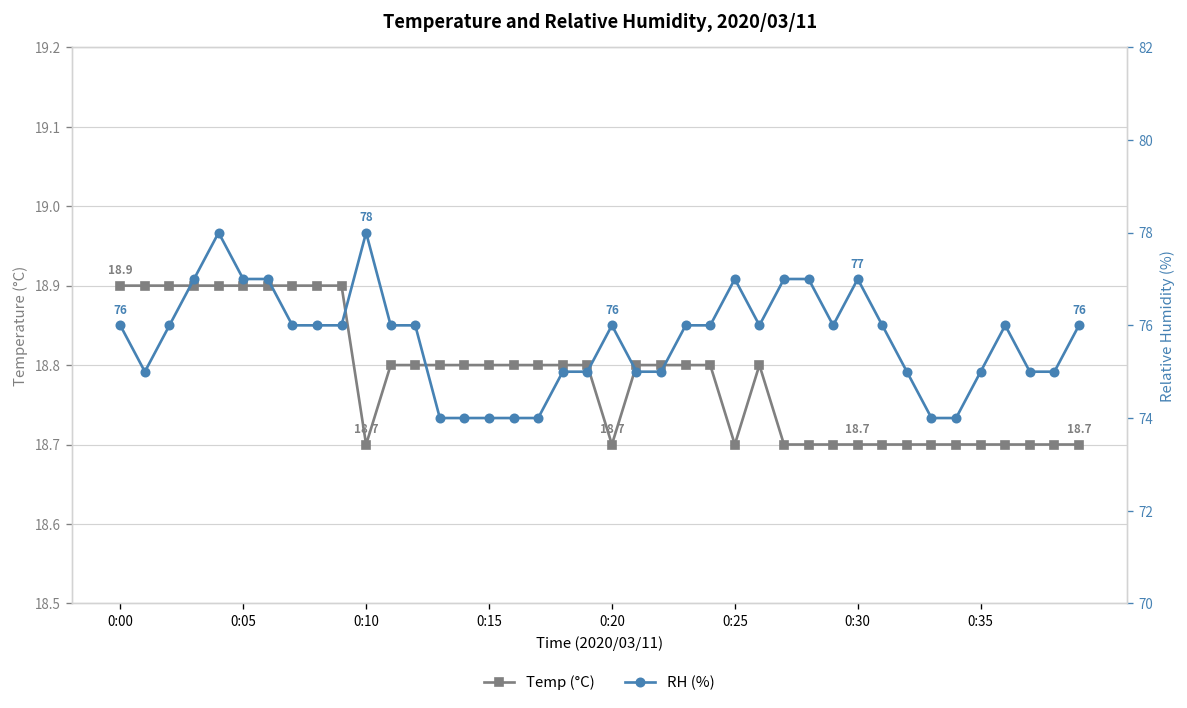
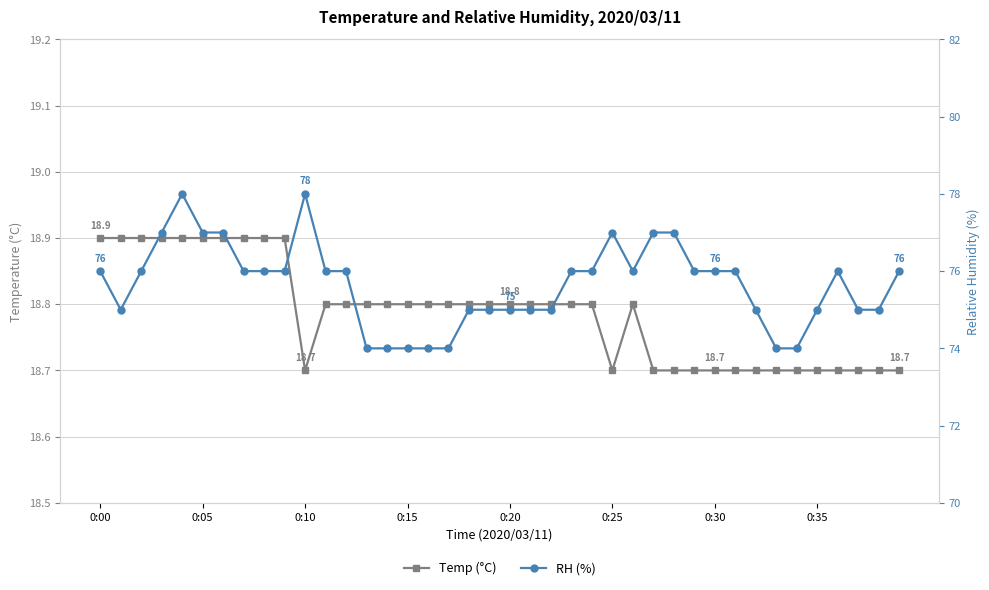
Temp (°C), 0:20: 18.7 -> 18.8
RH (%), 0:20: 76 -> 75
RH (%), 0:30: 77 -> 76
